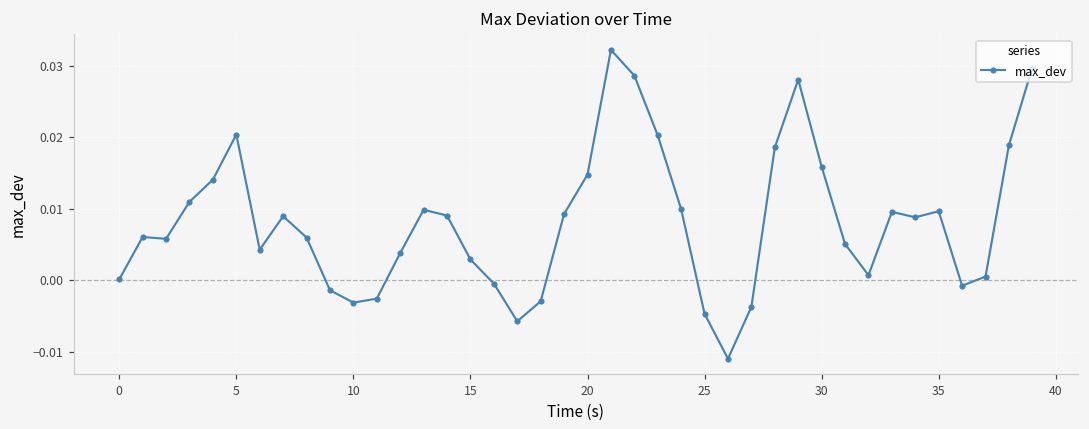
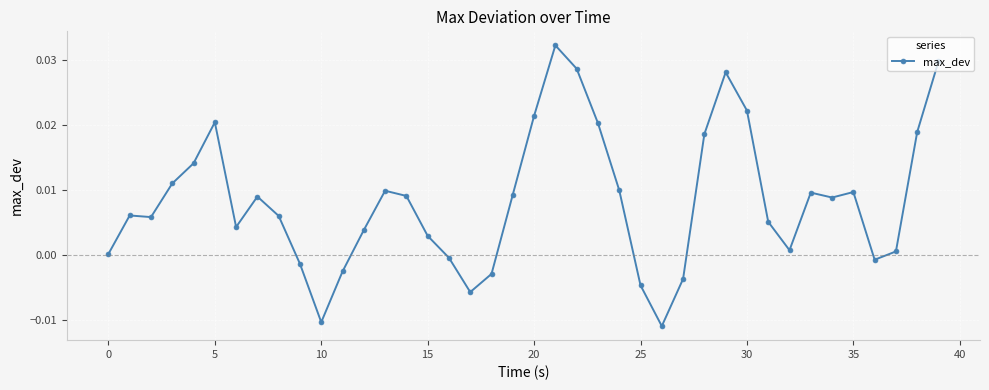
10: -0.003 -> -0.010
20: 0.015 -> 0.021
30: 0.016 -> 0.022
